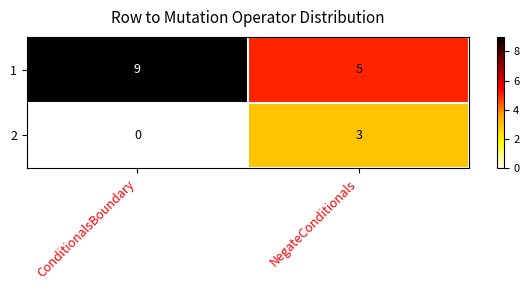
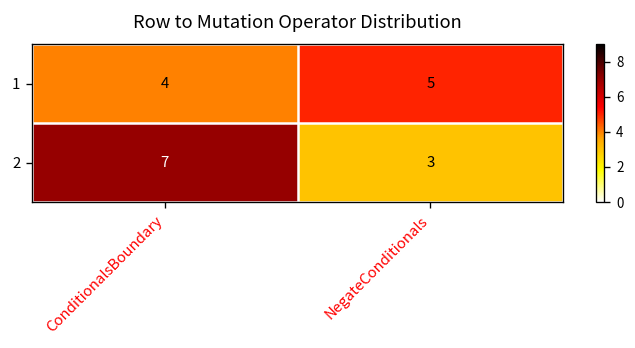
1, ConditionalsBoundary: 9 -> 4
2, ConditionalsBoundary: 0 -> 7
